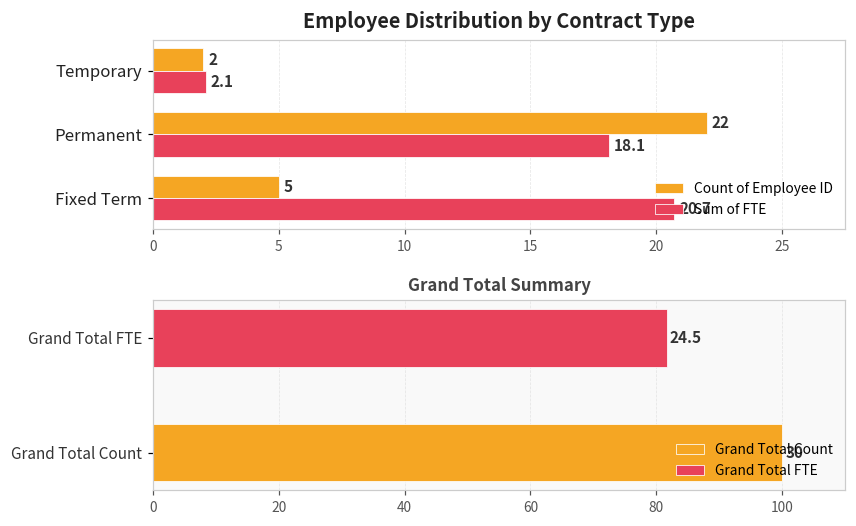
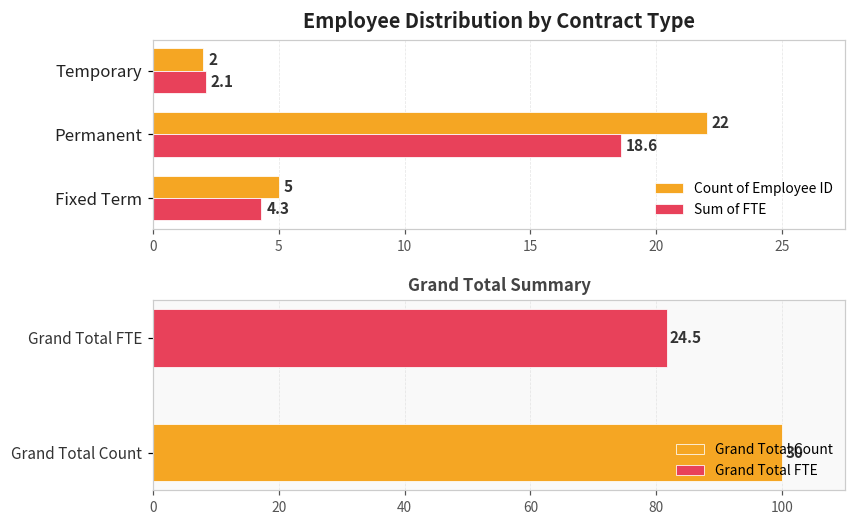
Employee Distribution by Contract Type, Sum of FTE, Permanent: 18.1 -> 18.6
Employee Distribution by Contract Type, Sum of FTE, Fixed Term: 20.7 -> 4.3
